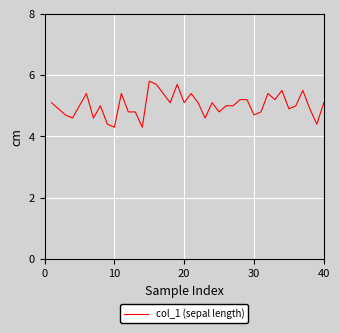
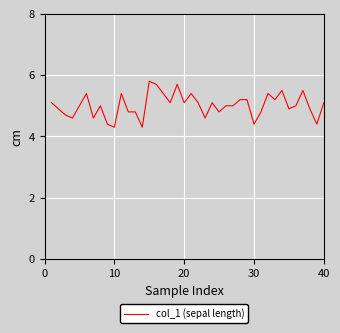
30: 4.7 -> 4.4
